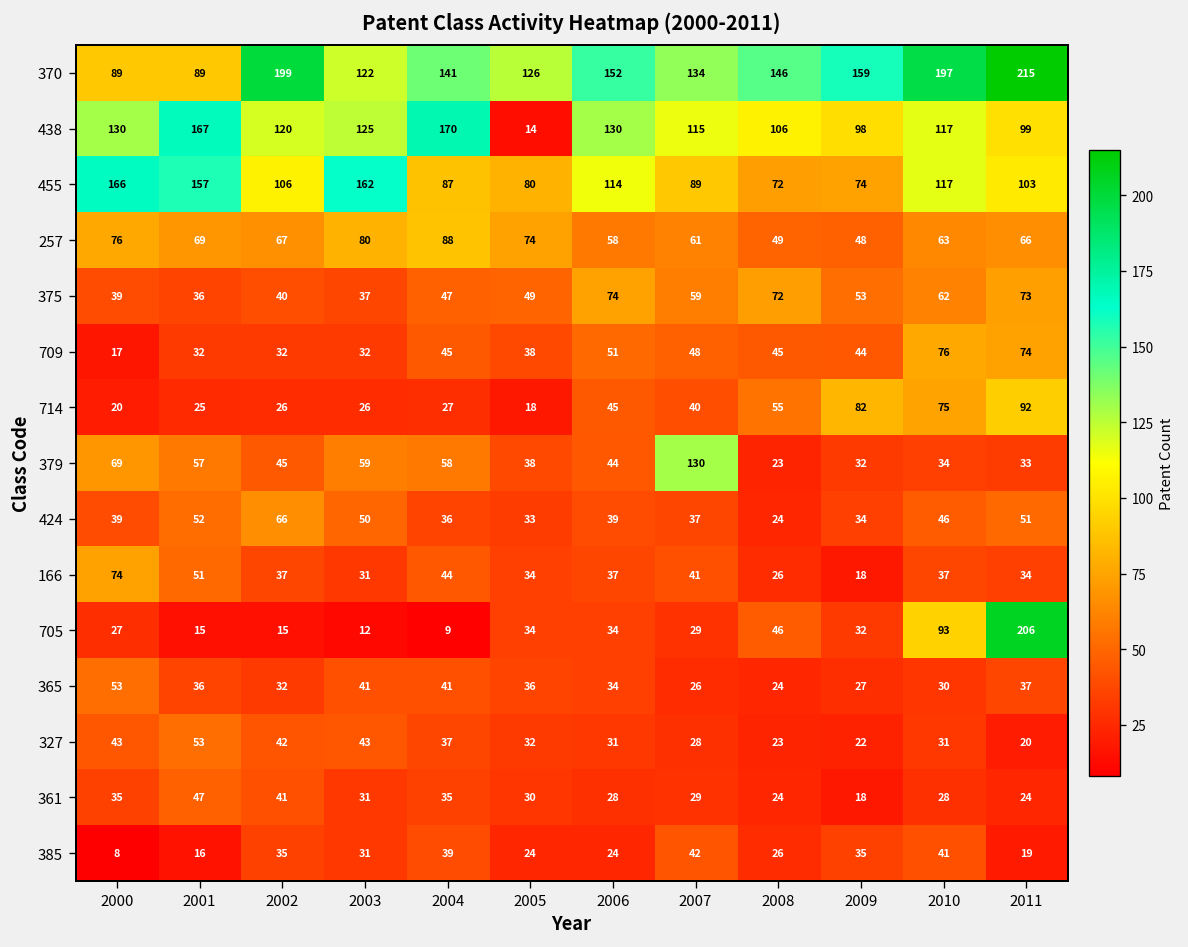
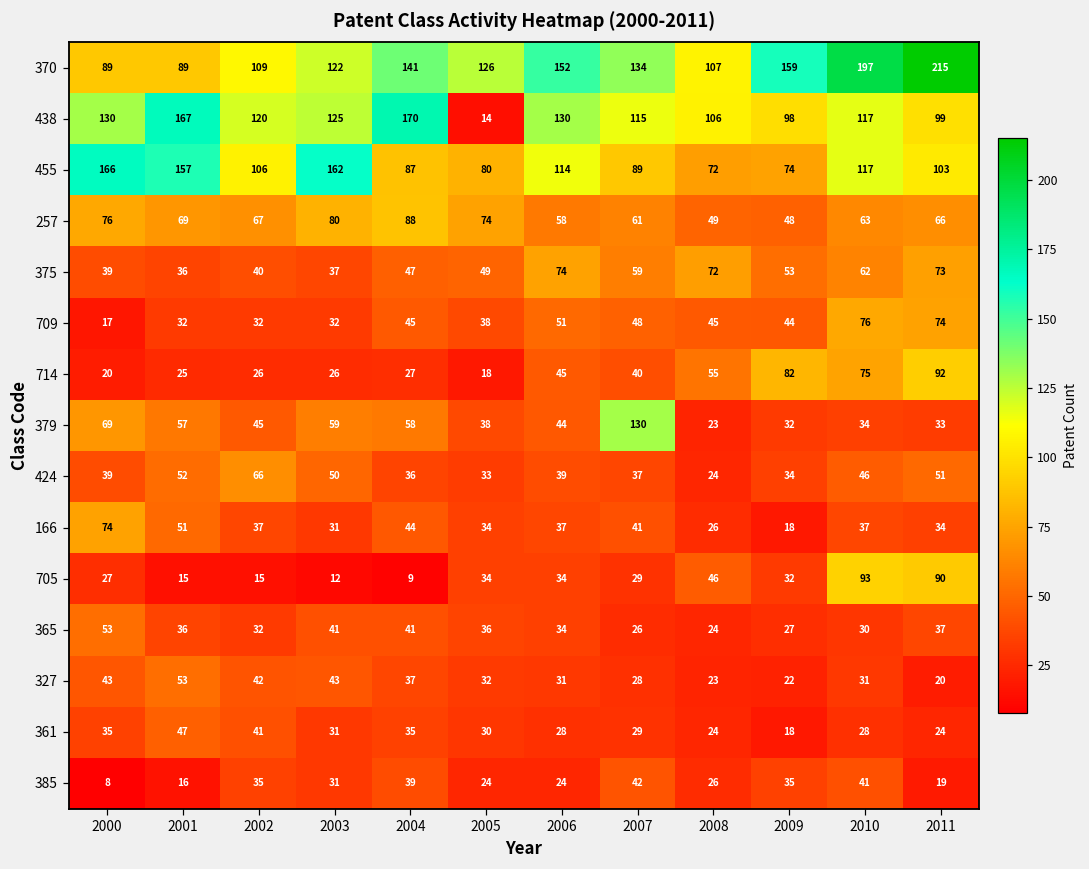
370, 2002: 199 -> 109
370, 2008: 146 -> 107
705, 2011: 206 -> 90
